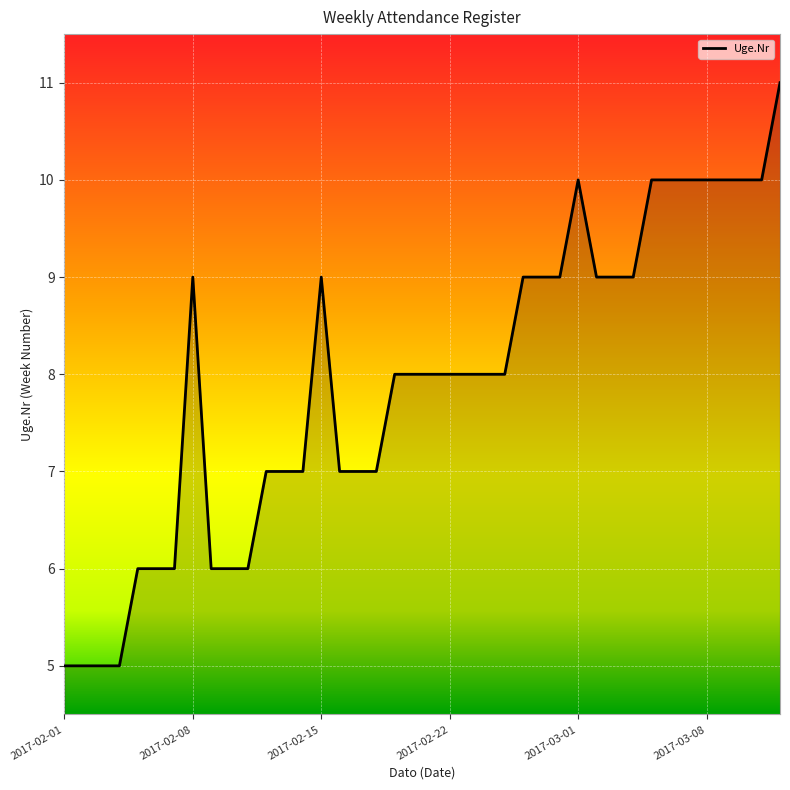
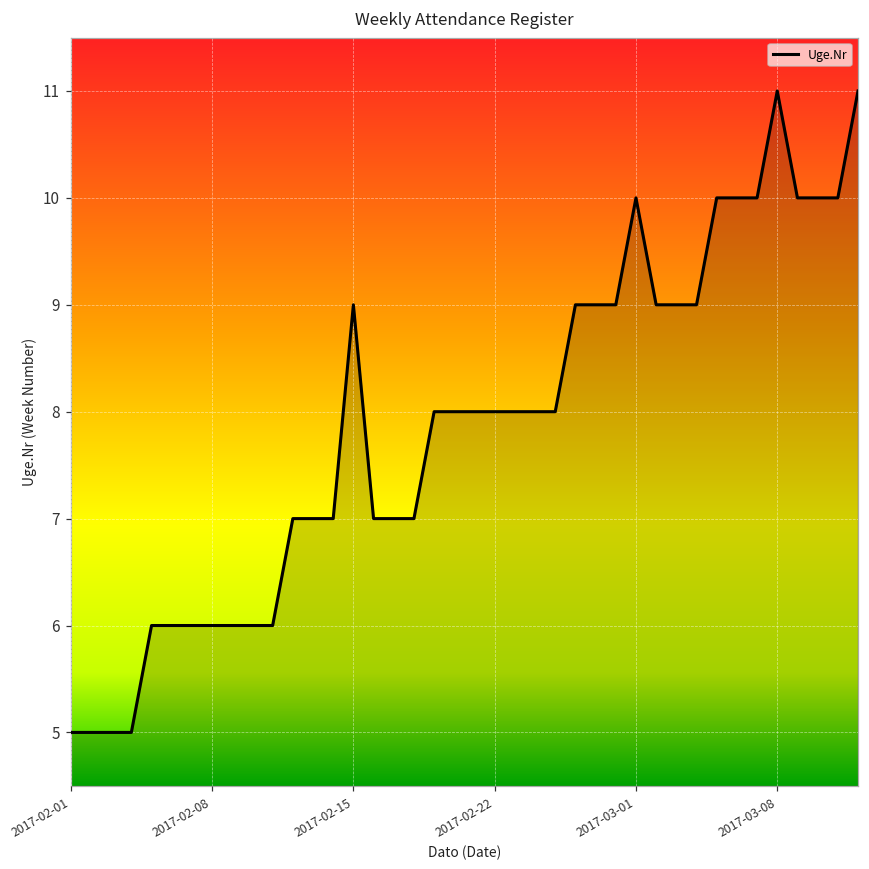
2017-02-08: 9 -> 6
2017-03-08: 10 -> 11
